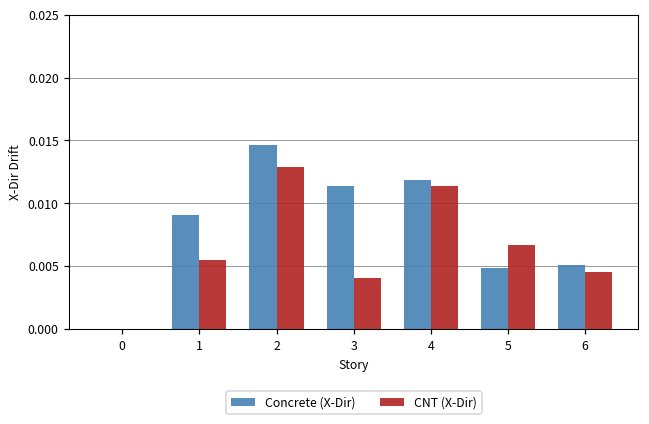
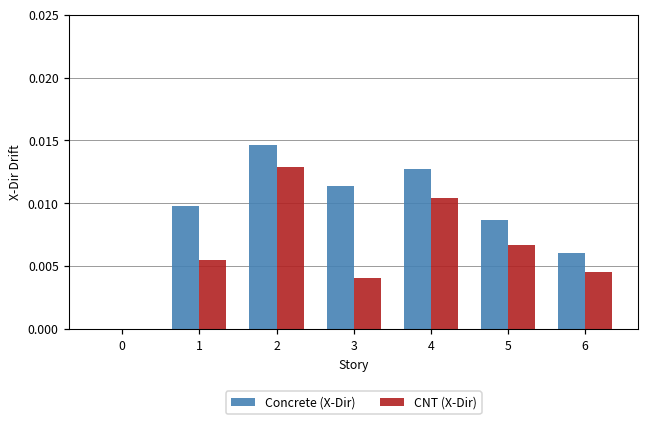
Concrete (X-Dir), 1: 0.0091 -> 0.0098
Concrete (X-Dir), 4: 0.0119 -> 0.0127
CNT (X-Dir), 4: 0.0114 -> 0.0104
Concrete (X-Dir), 5: 0.0048 -> 0.0087
Concrete (X-Dir), 6: 0.0051 -> 0.0060
